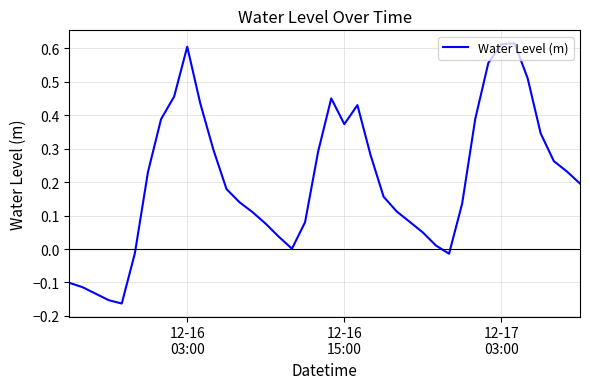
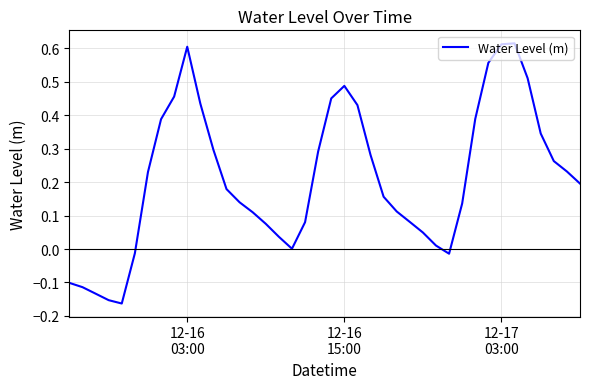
12-16 15:00: 0.37 -> 0.49
